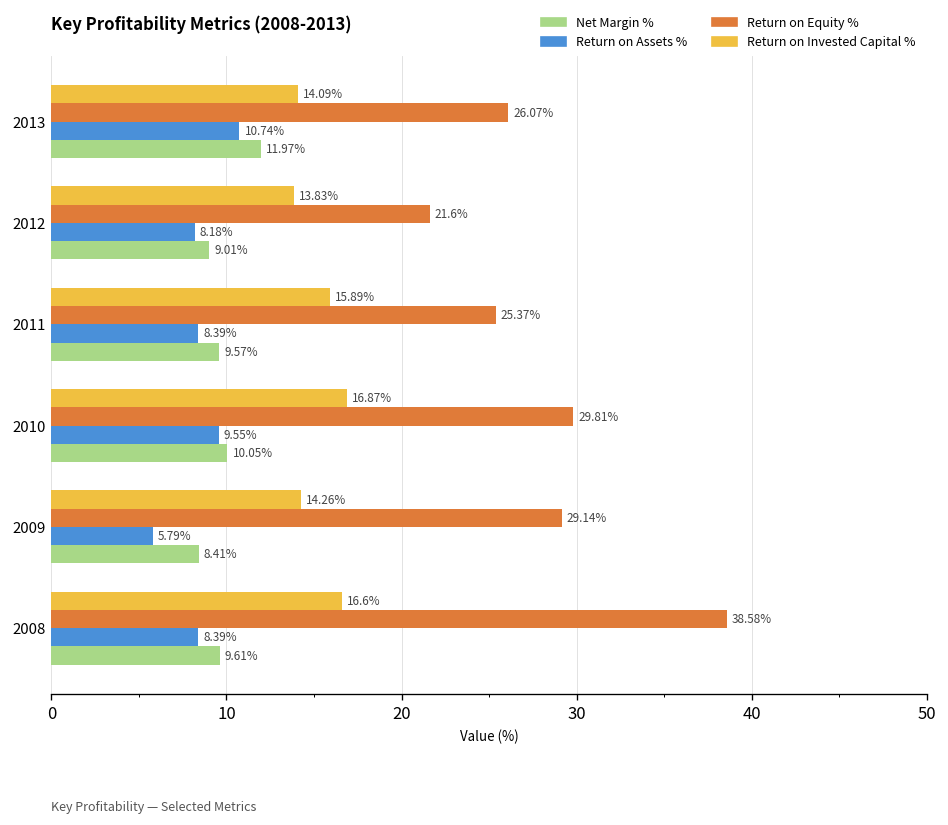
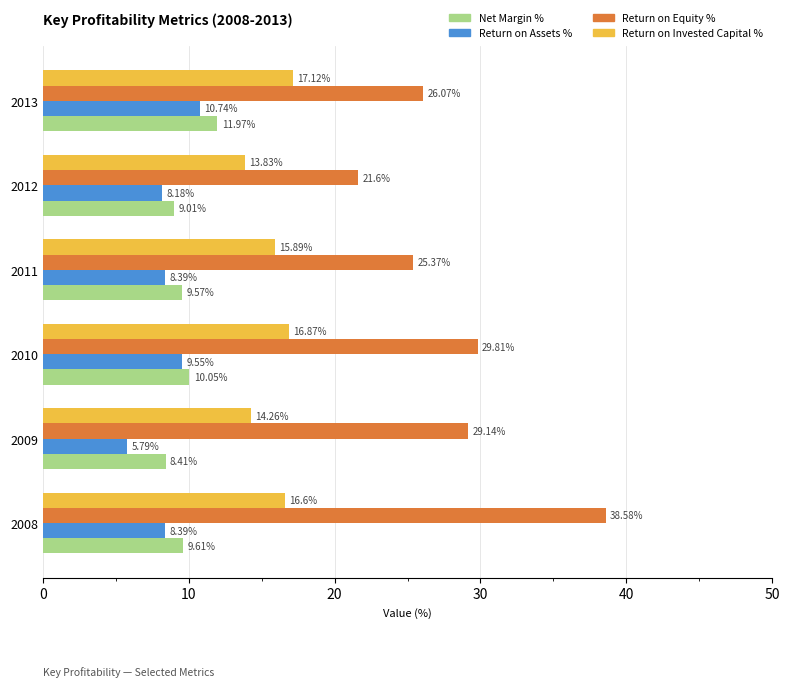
Return on Invested Capital %, 2013: 14.09% -> 17.12%
